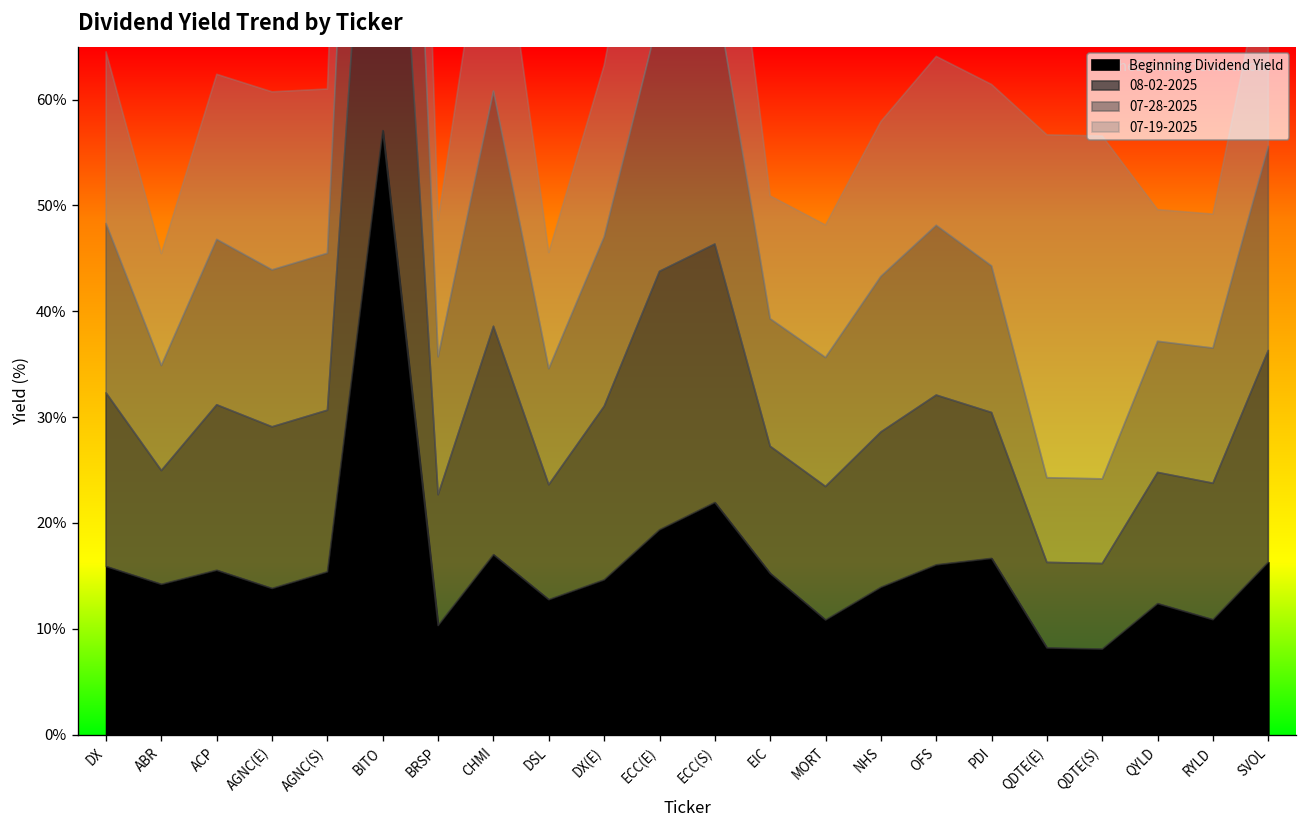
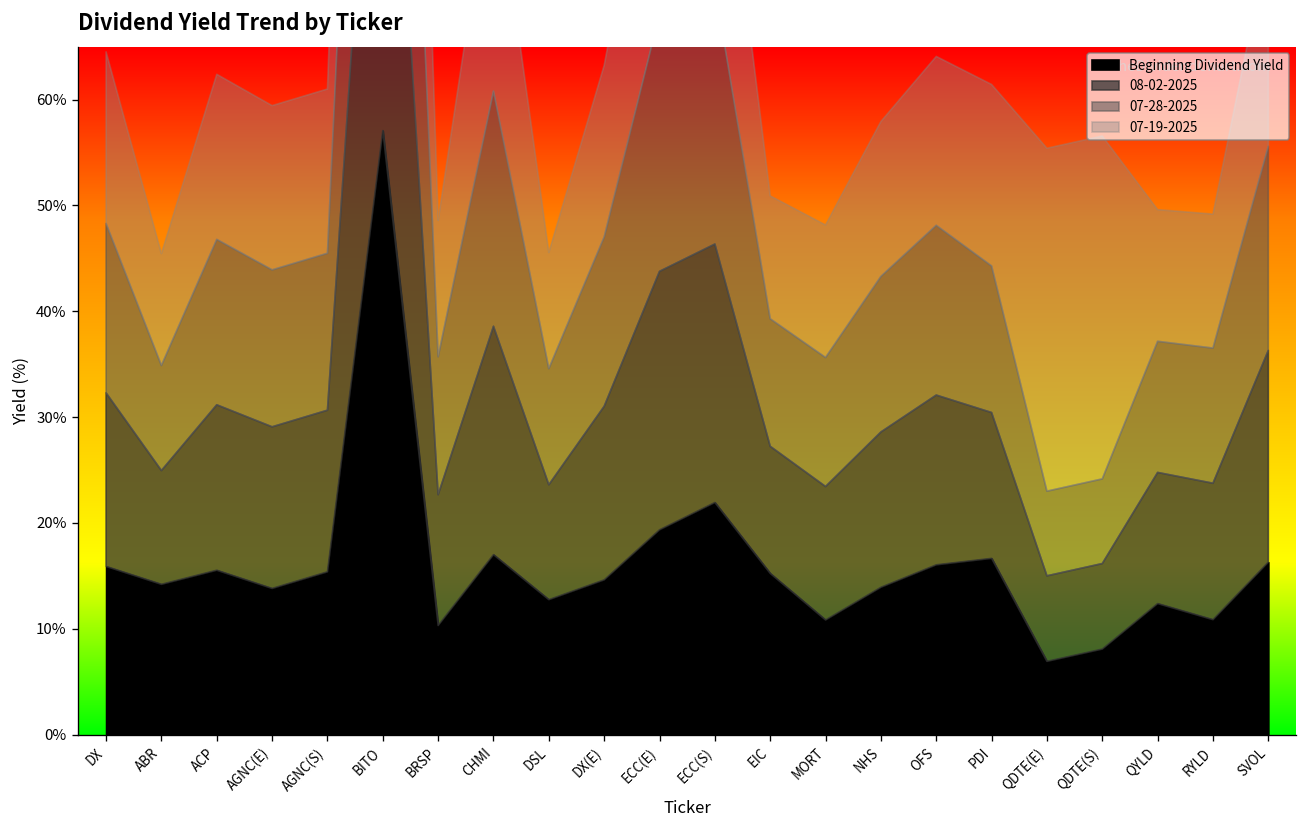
07-19-2025, AGNC(E): 17% -> 16%
Beginning Dividend Yield, QDTE(E): 8% -> 7%
